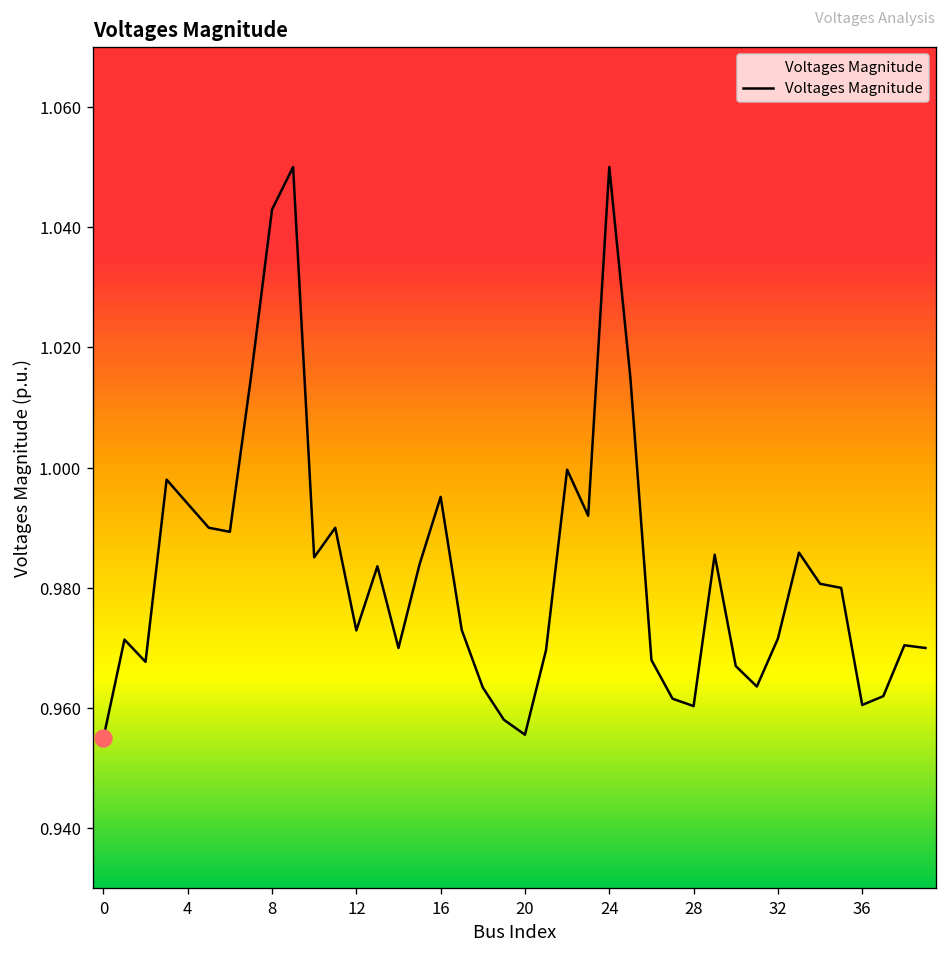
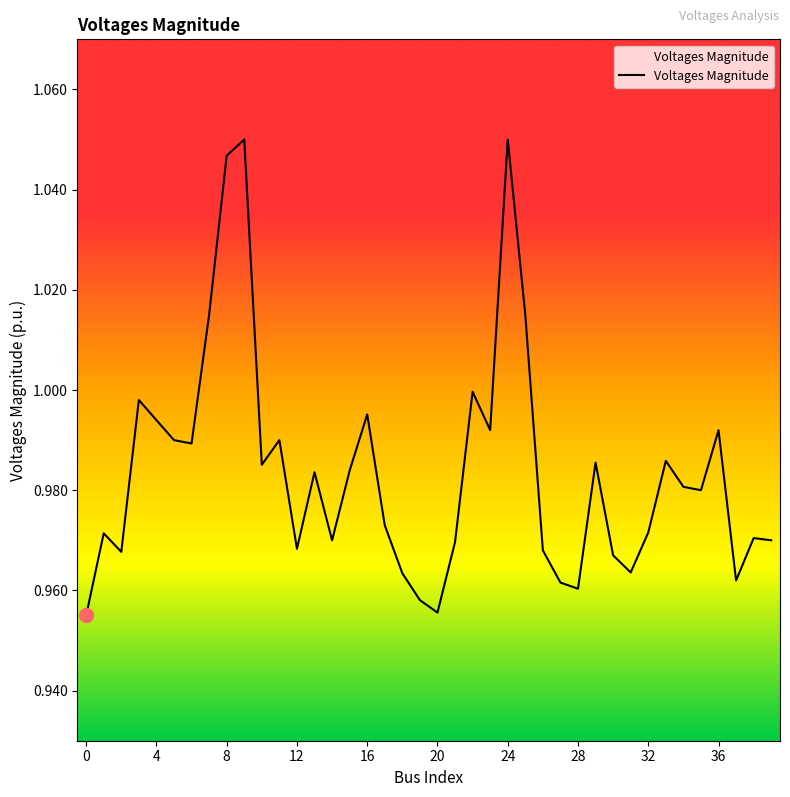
Voltages Magnitude, 8: 1.043 -> 1.047
Voltages Magnitude, 12: 0.973 -> 0.968
Voltages Magnitude, 36: 0.961 -> 0.992
